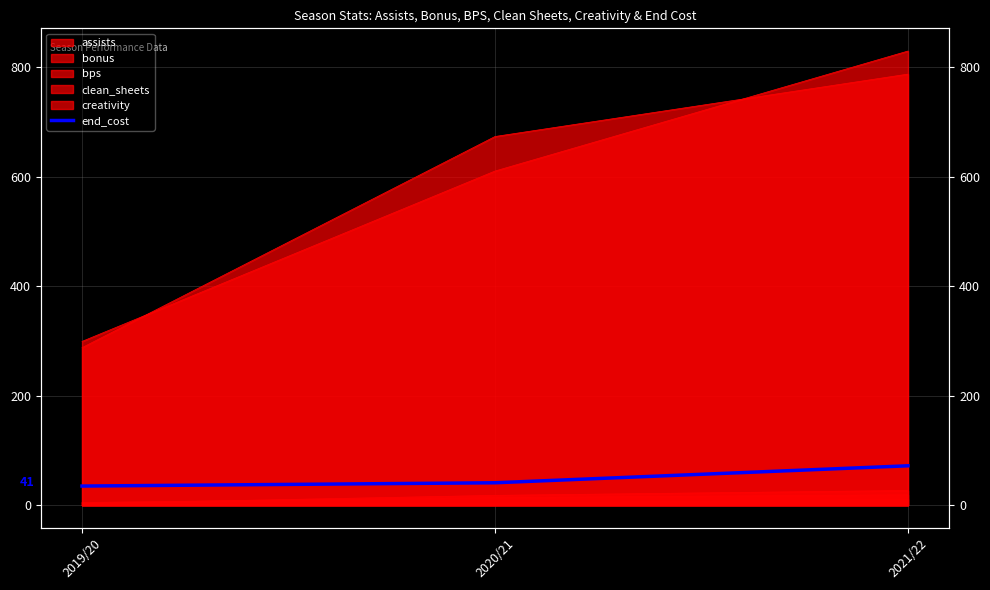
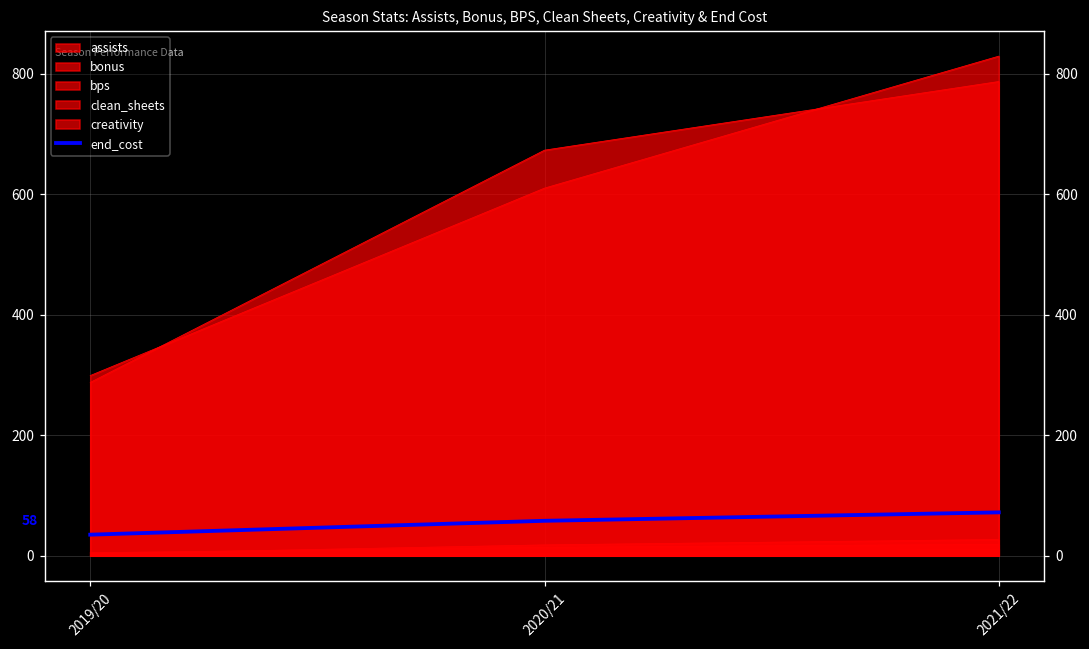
end_cost, 2020/21: 41 -> 58
